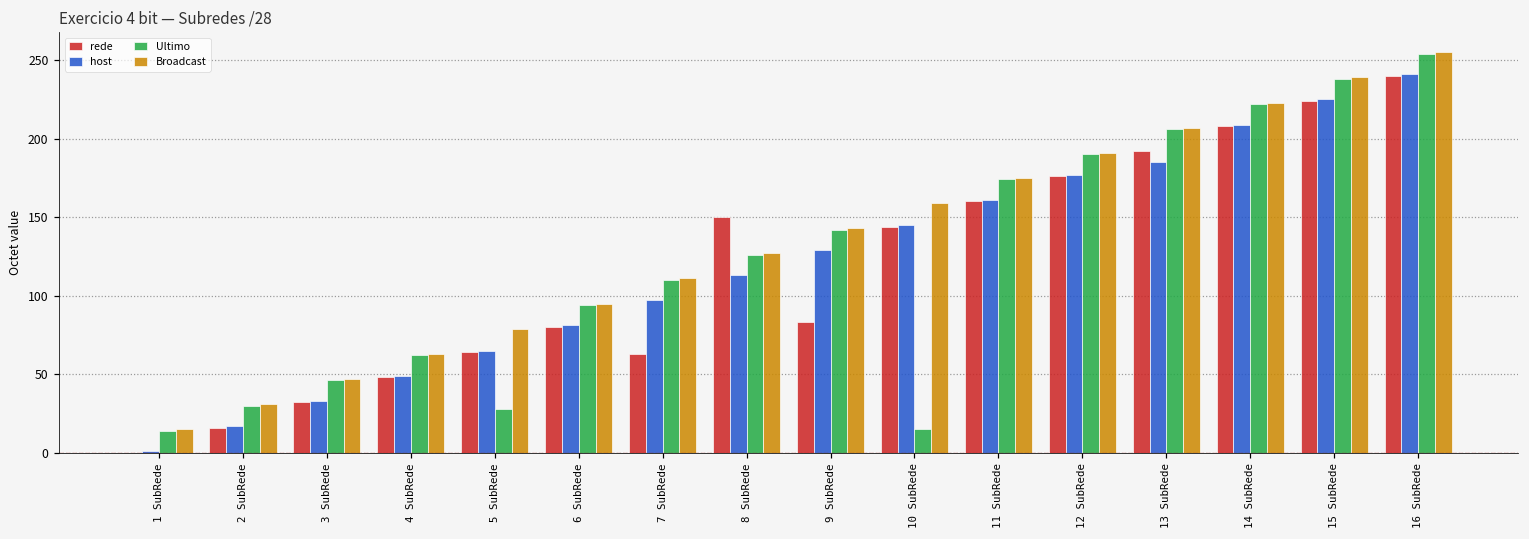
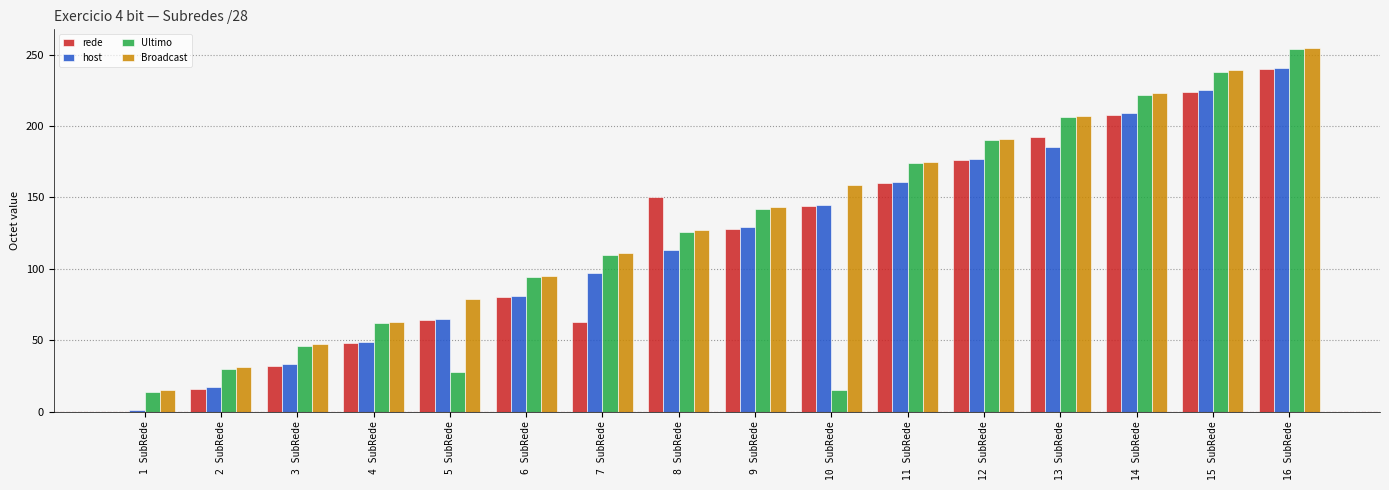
rede, 9 SubRede: 83 -> 128
